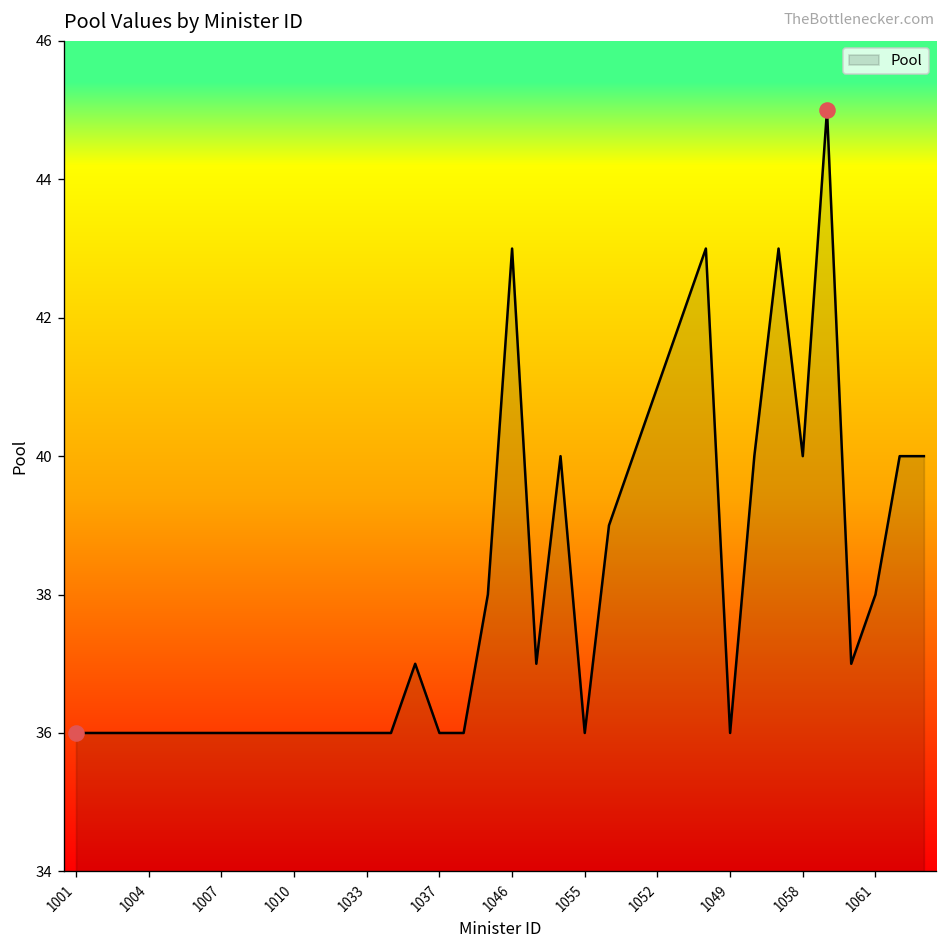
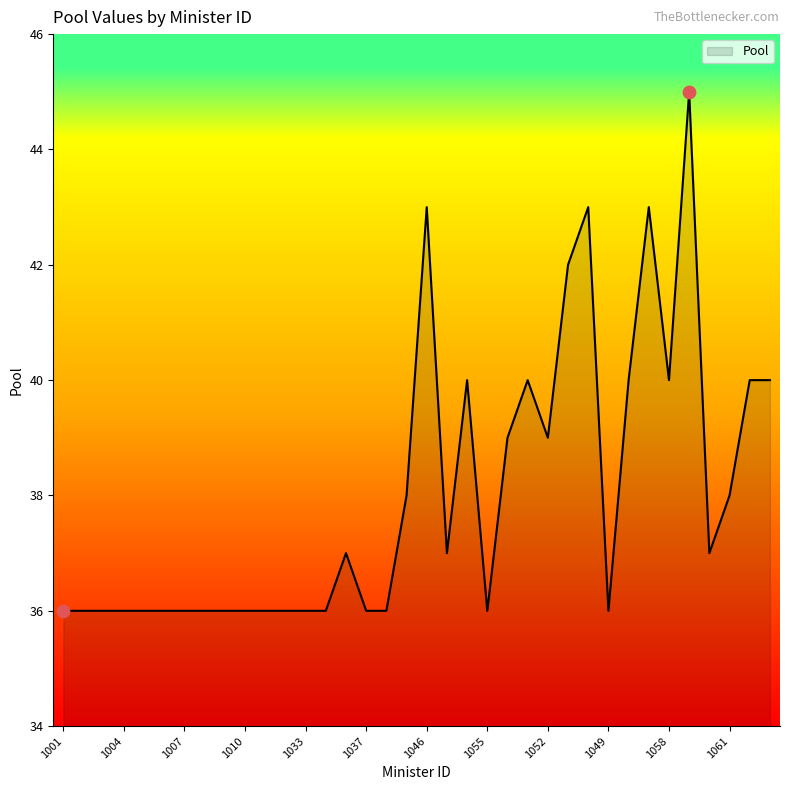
Pool, 1052: 41 -> 39
